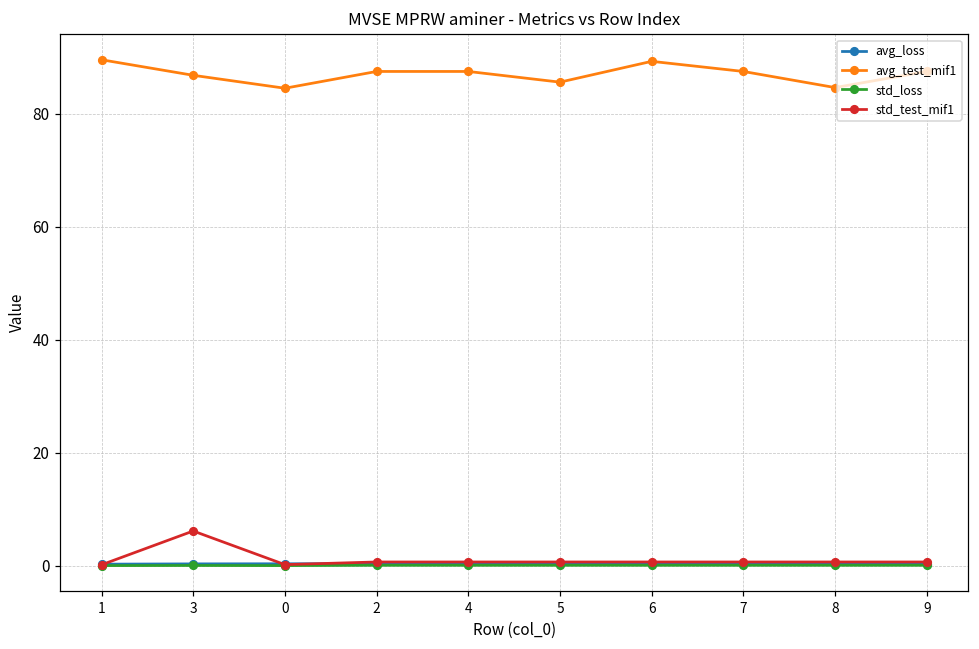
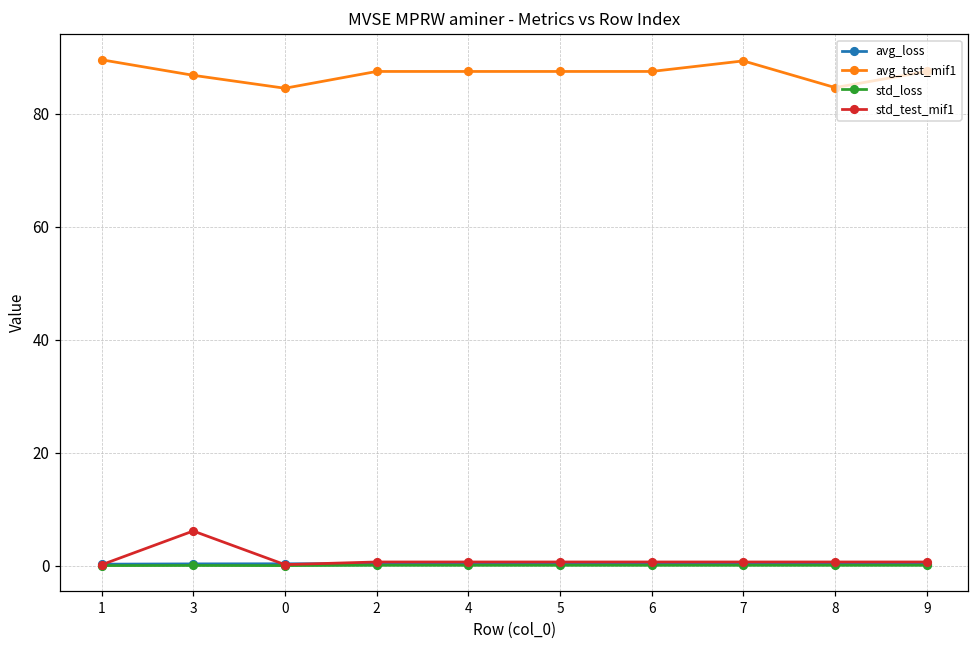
avg_test_mif1, 5: 86 -> 87
avg_test_mif1, 6: 89 -> 87
avg_test_mif1, 7: 87 -> 89
